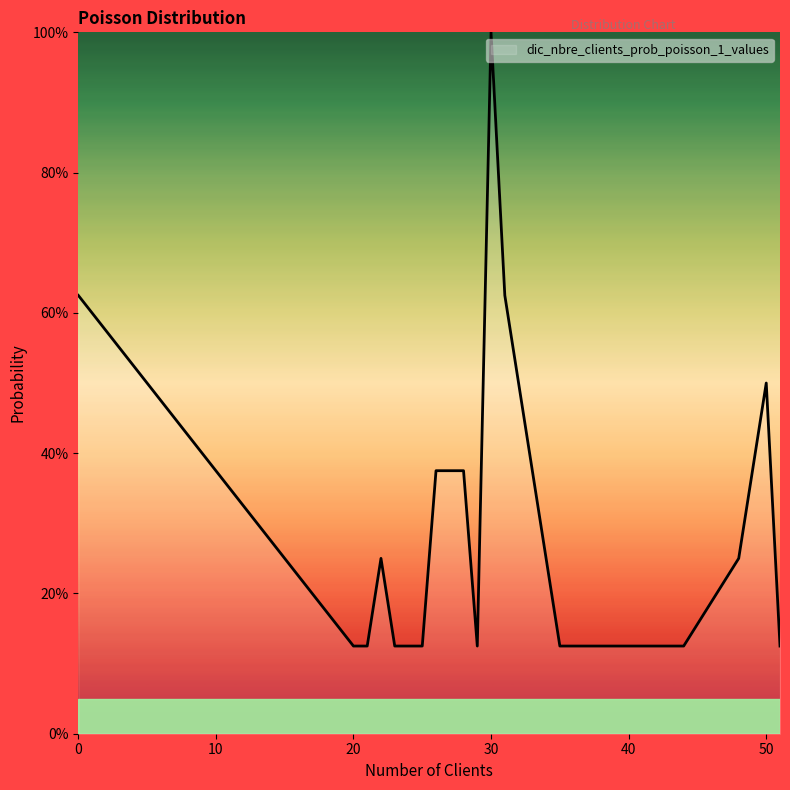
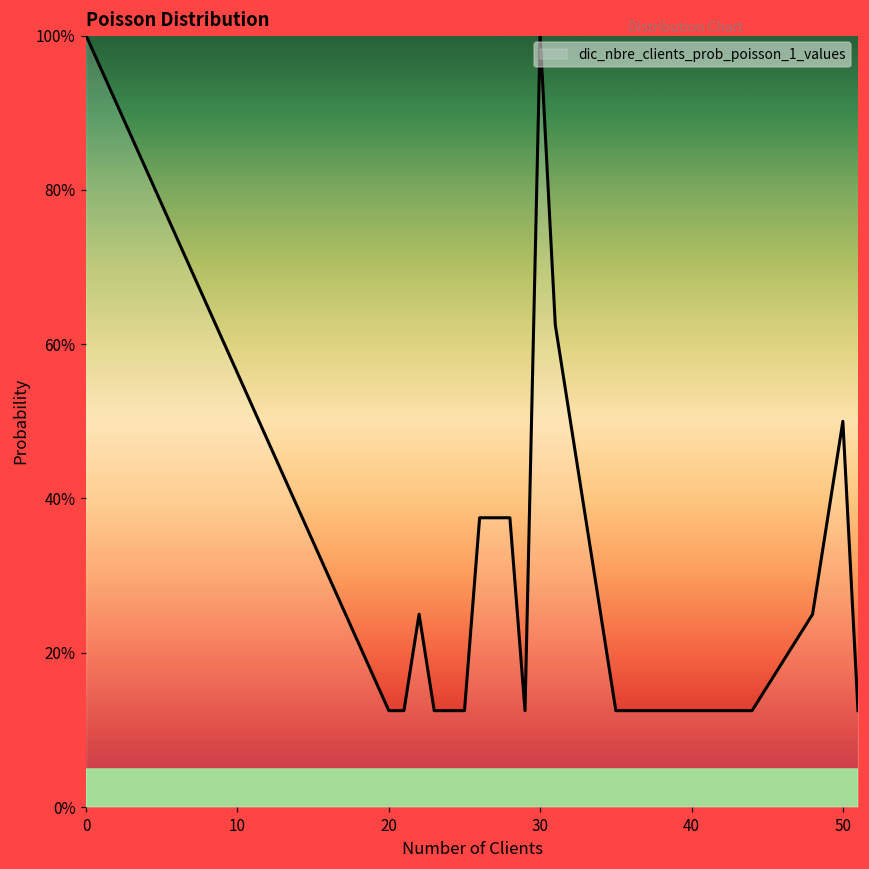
0: 63% -> 100%
